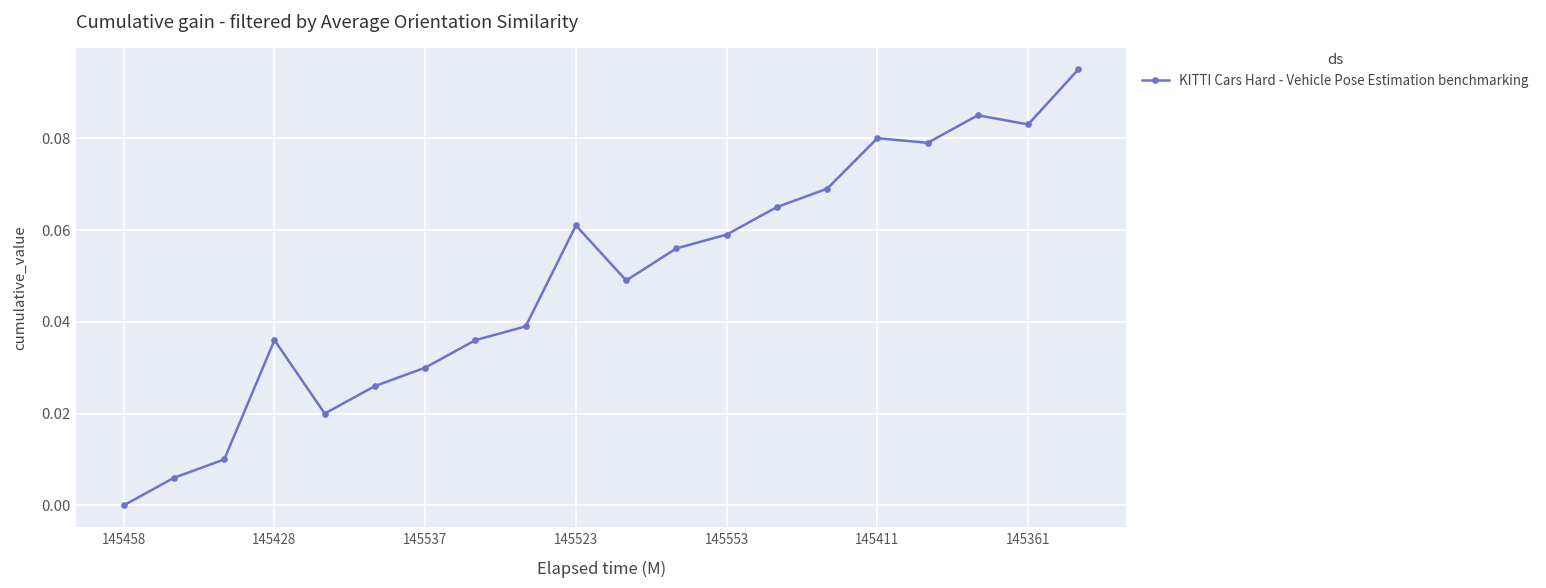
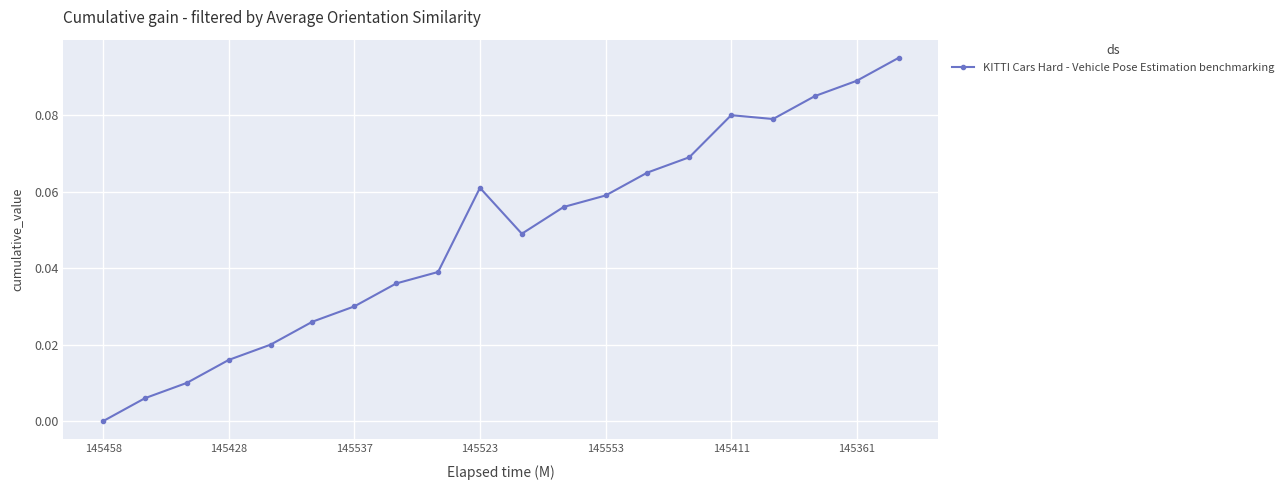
145428: 0.036 -> 0.016
145361: 0.083 -> 0.089
